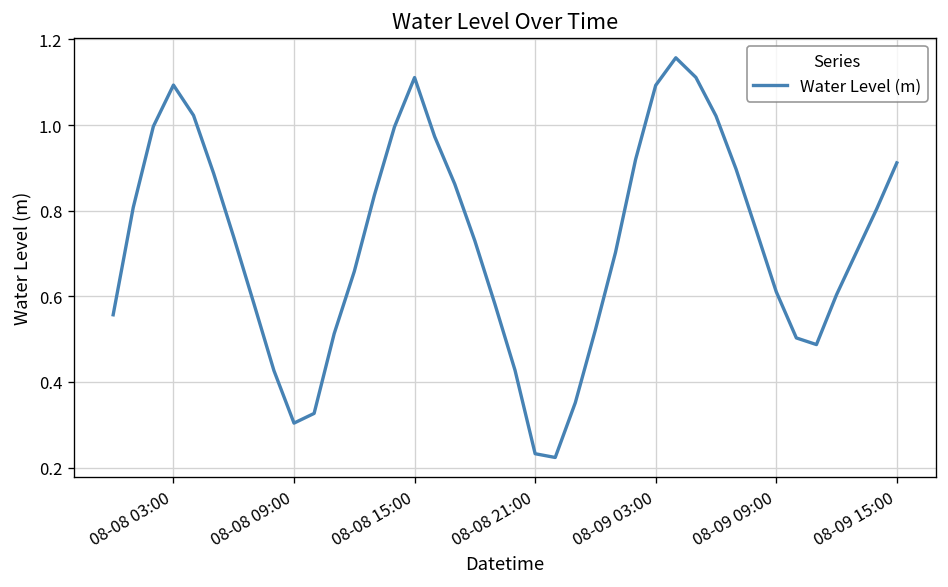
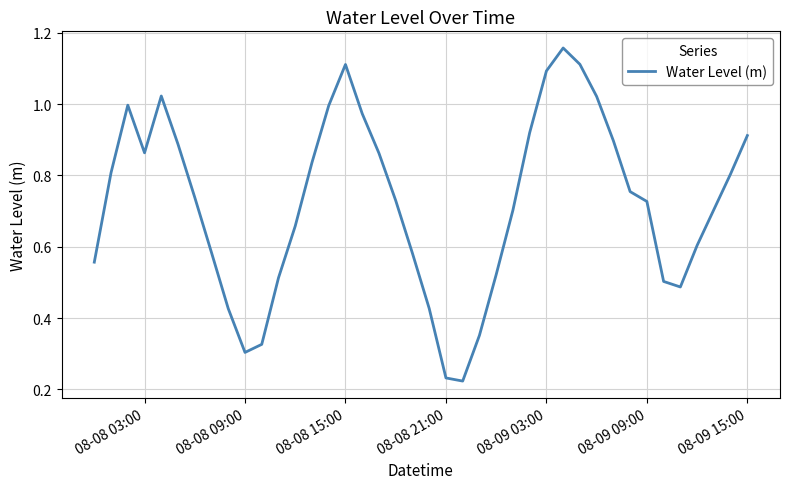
08-08 03:00: 1.09 -> 0.86
08-09 09:00: 0.61 -> 0.73
